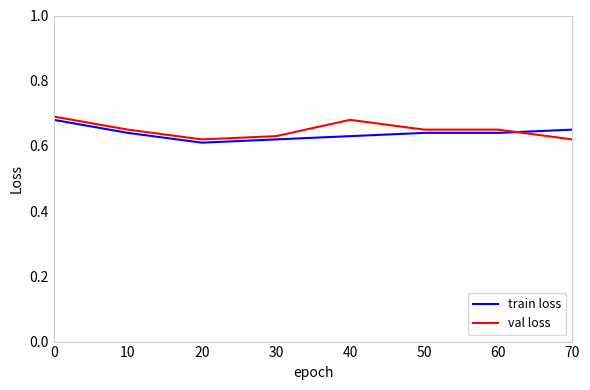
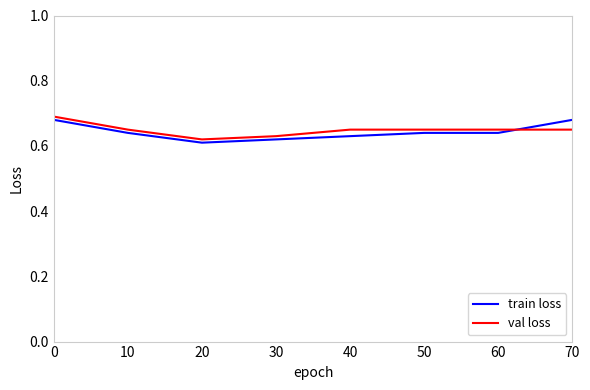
val loss, 40: 0.68 -> 0.65
train loss, 70: 0.65 -> 0.68
val loss, 70: 0.62 -> 0.65
